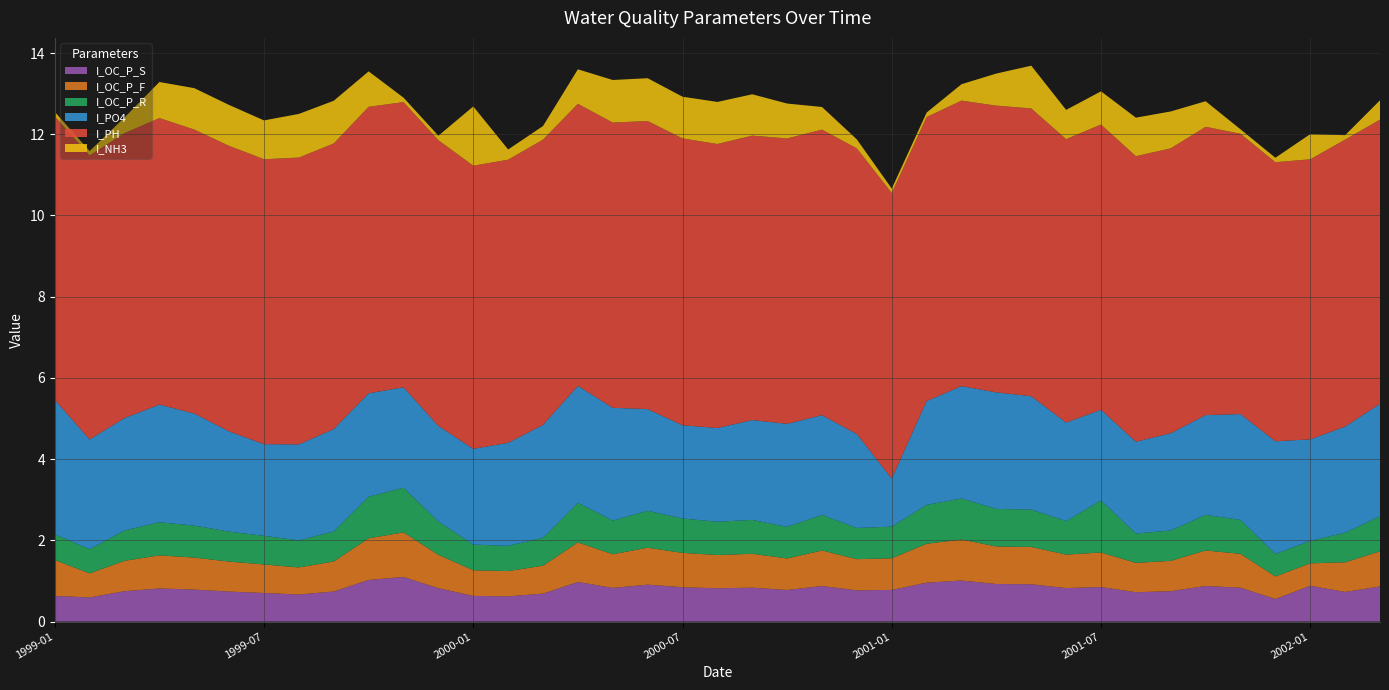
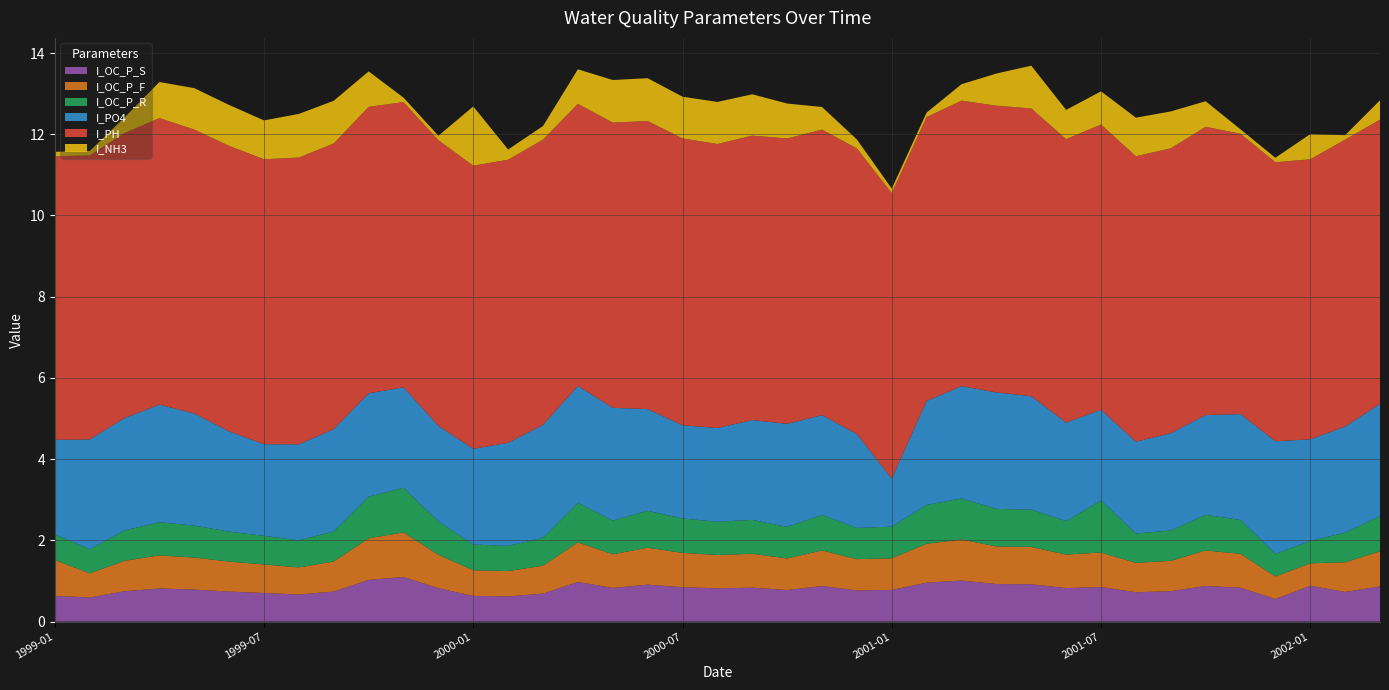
I_PO4, 1999-01: 3.3 -> 2.3
